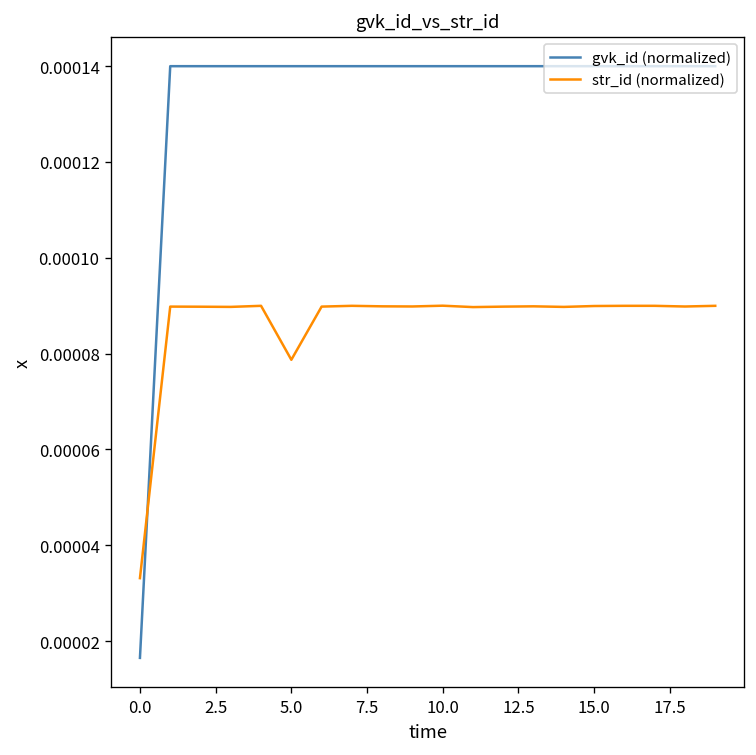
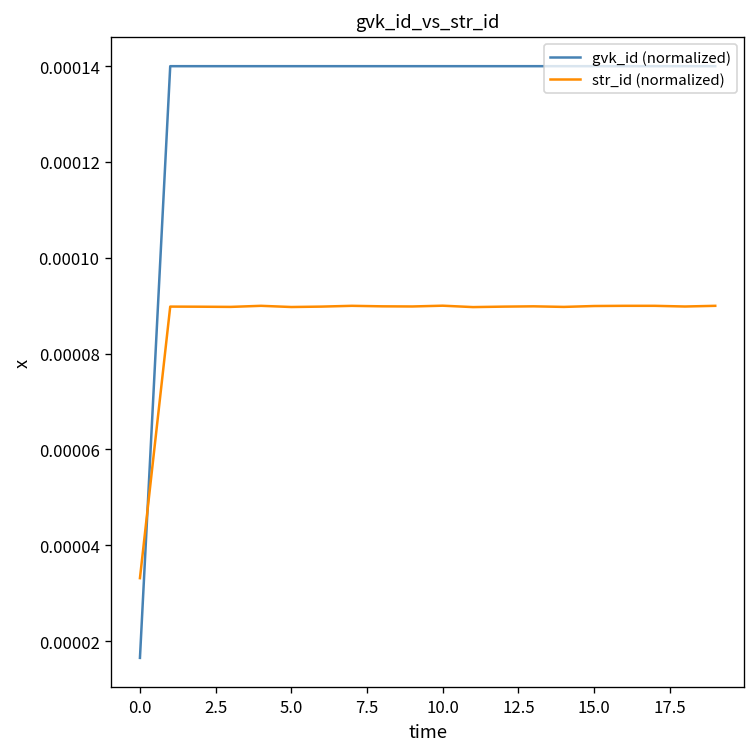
str_id (normalized), 5.0: 0.000079 -> 0.000090
